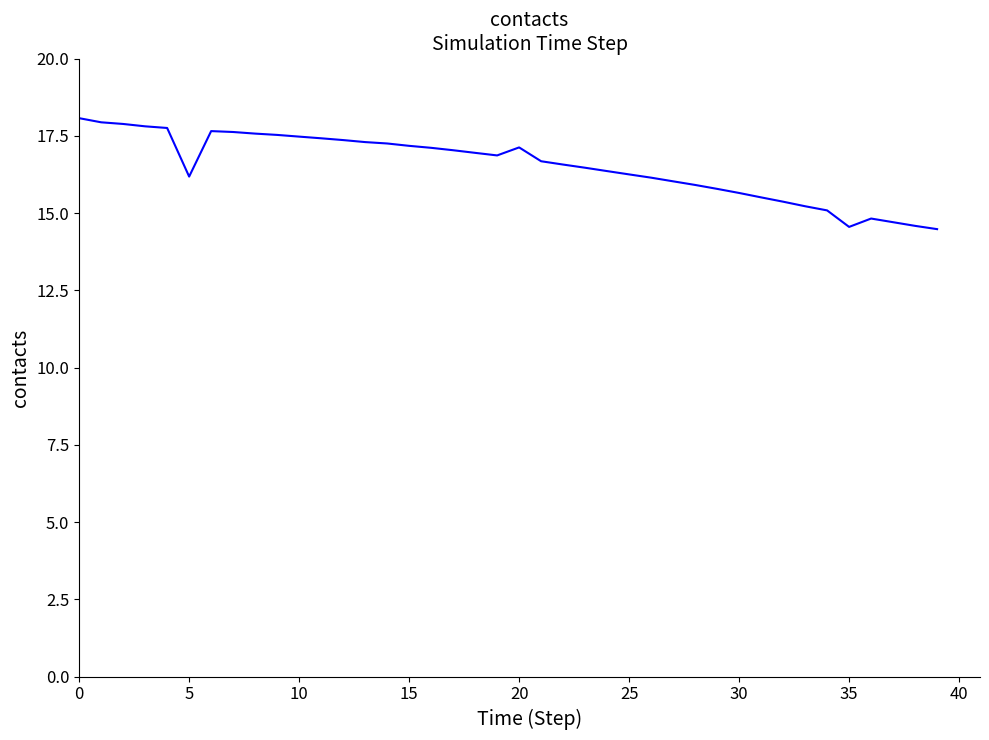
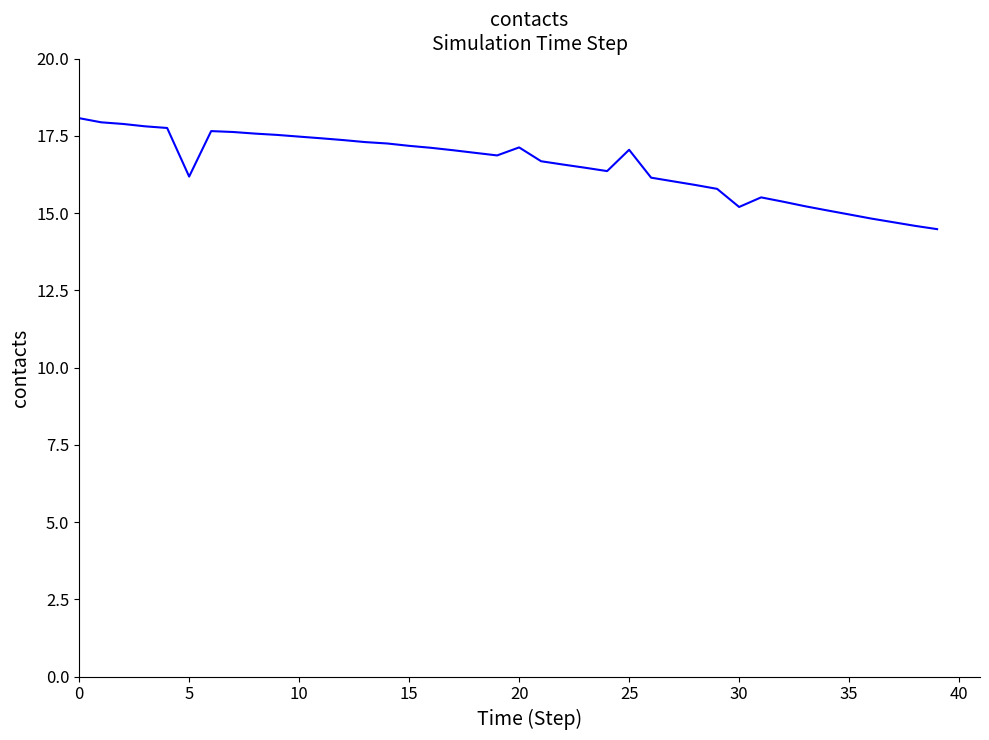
25: 16.3 -> 17.0
30: 15.6 -> 15.2
35: 14.6 -> 15.0
